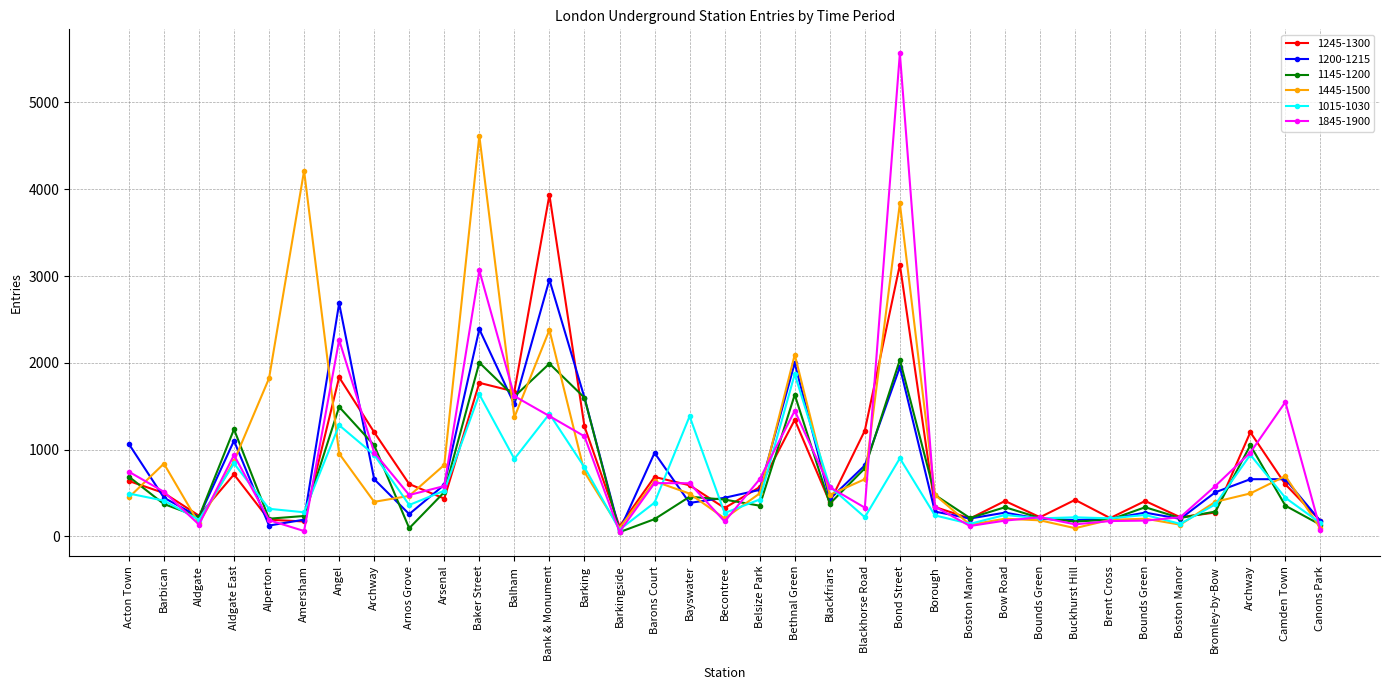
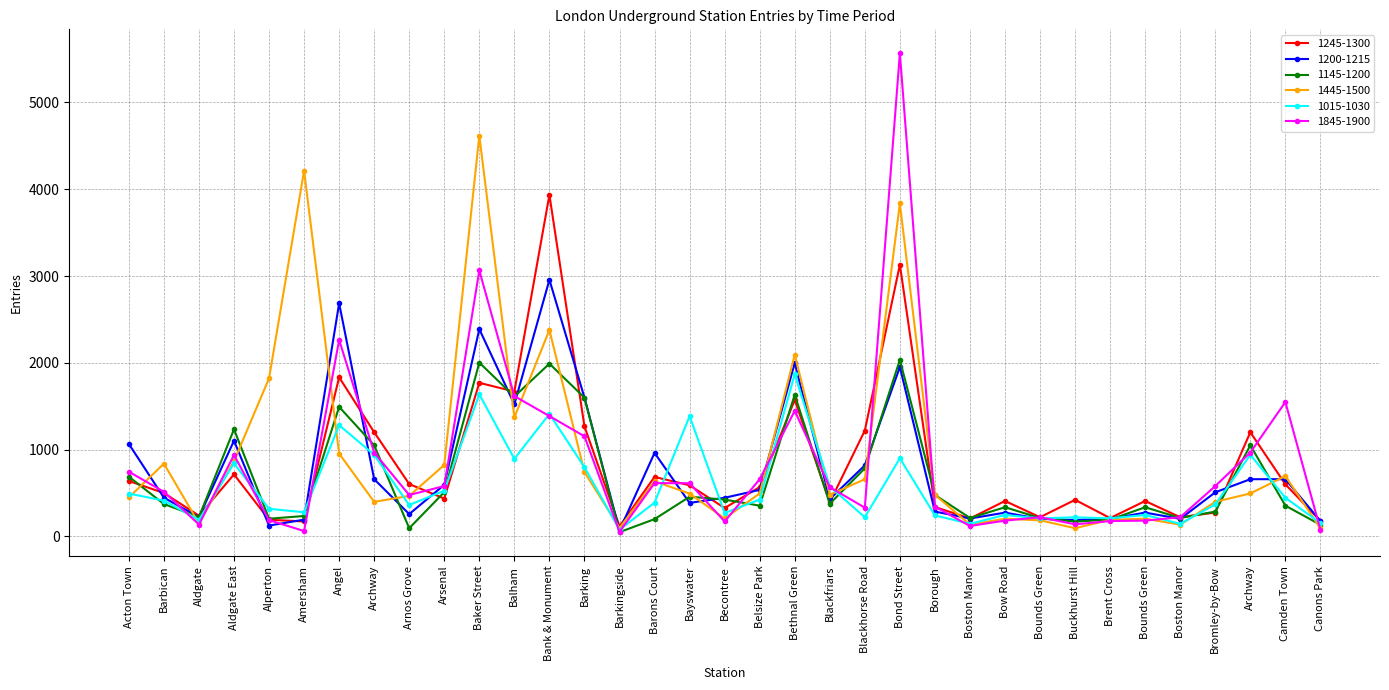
1245-1300, Bethnal Green: 1300 -> 1600
